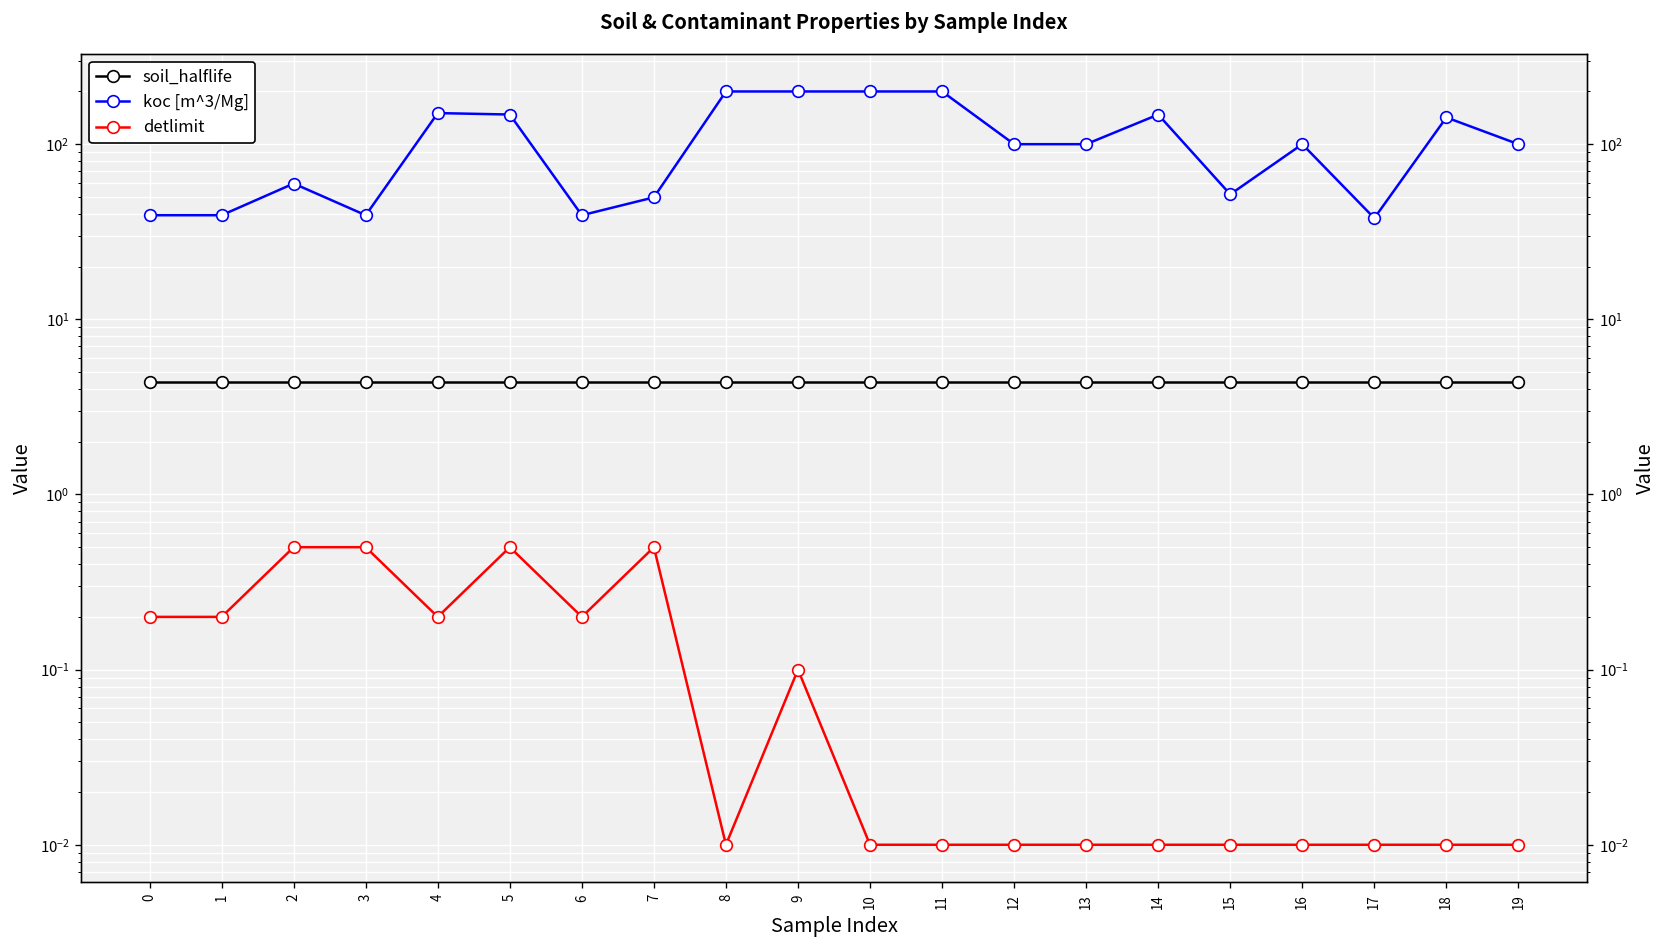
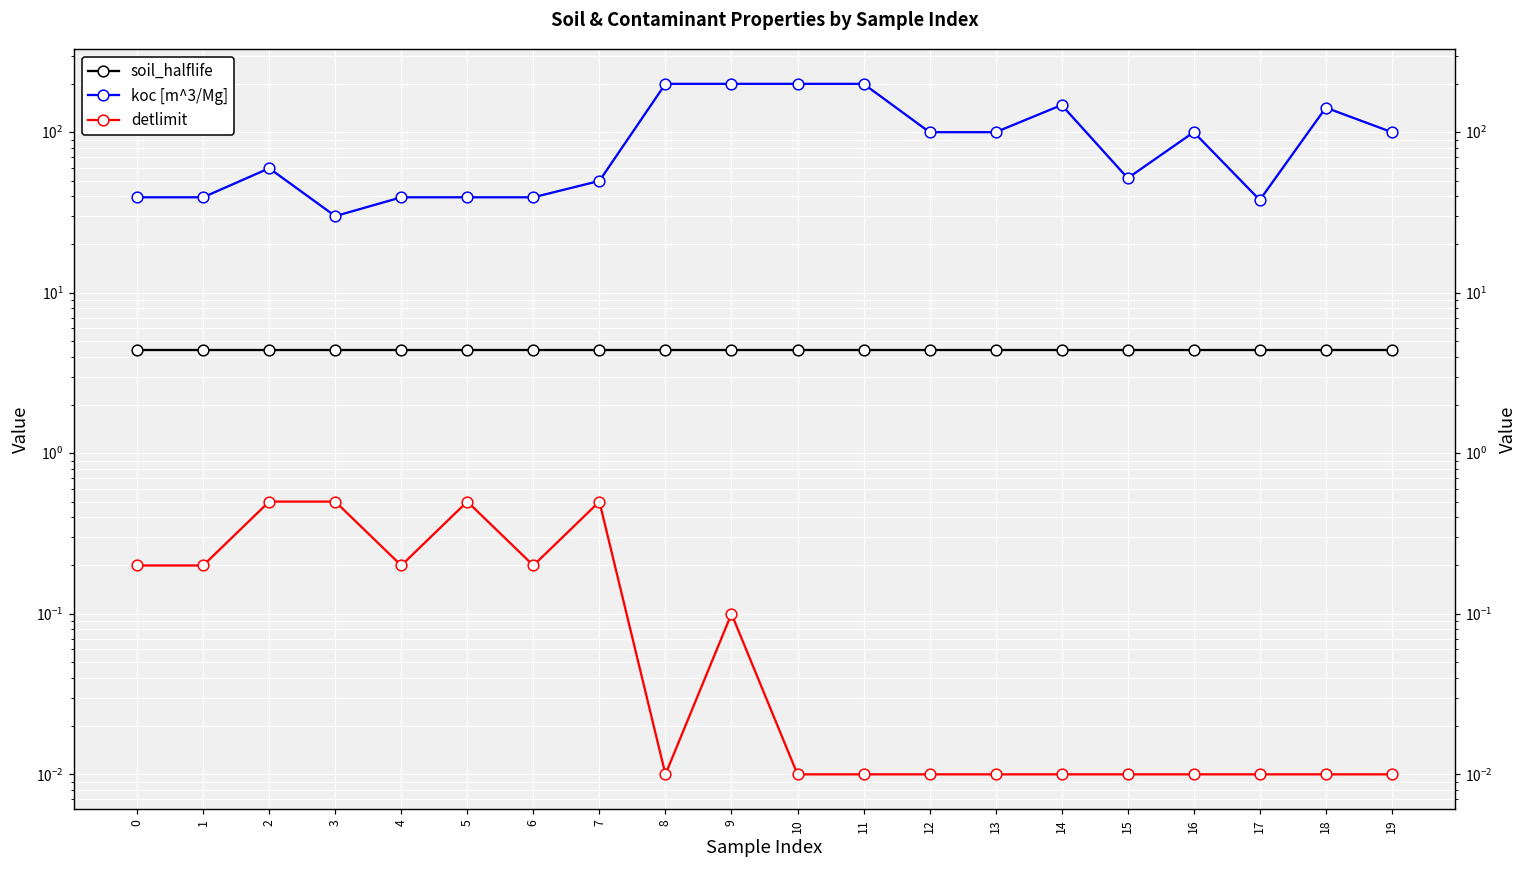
koc [m^3/Mg], 3: 39 -> 30
koc [m^3/Mg], 4: 150 -> 39
koc [m^3/Mg], 5: 150 -> 39
